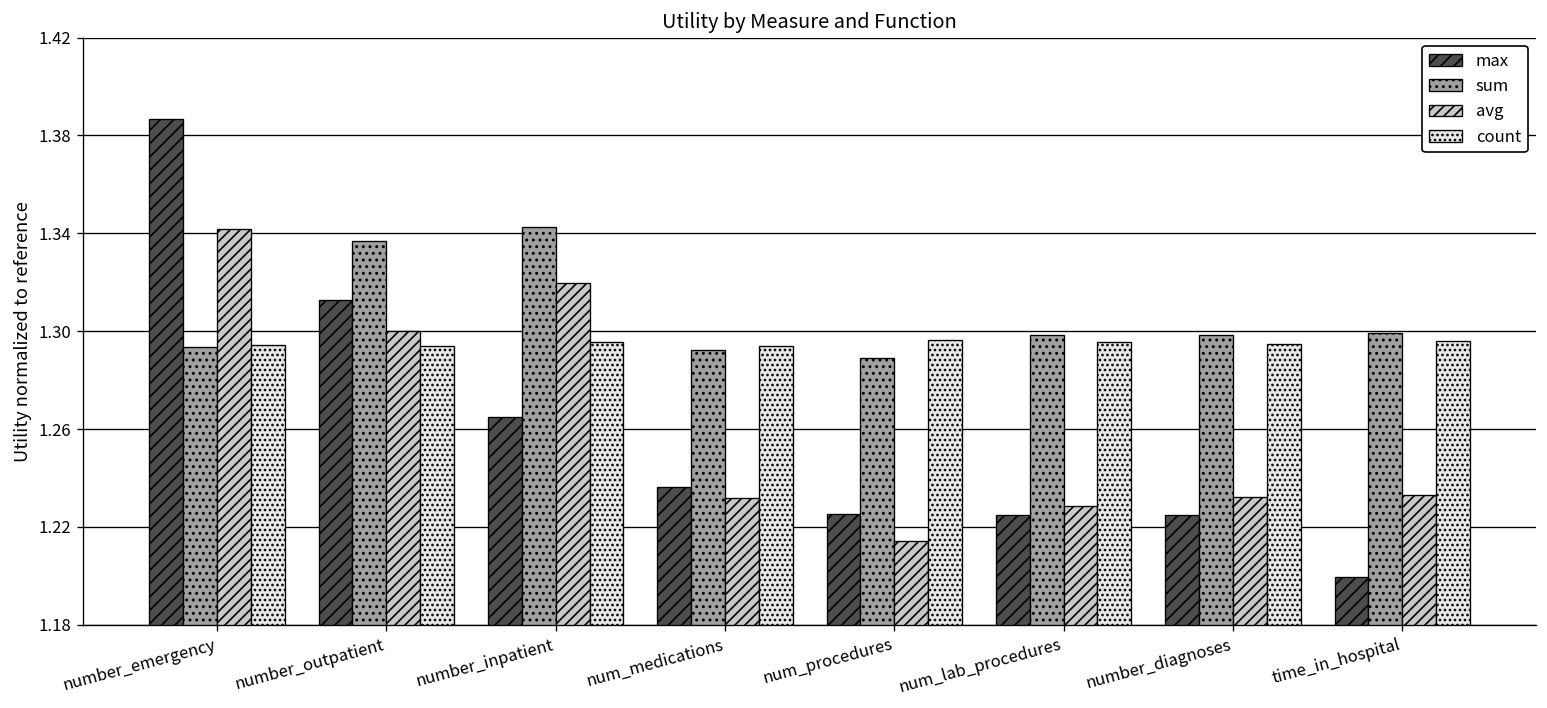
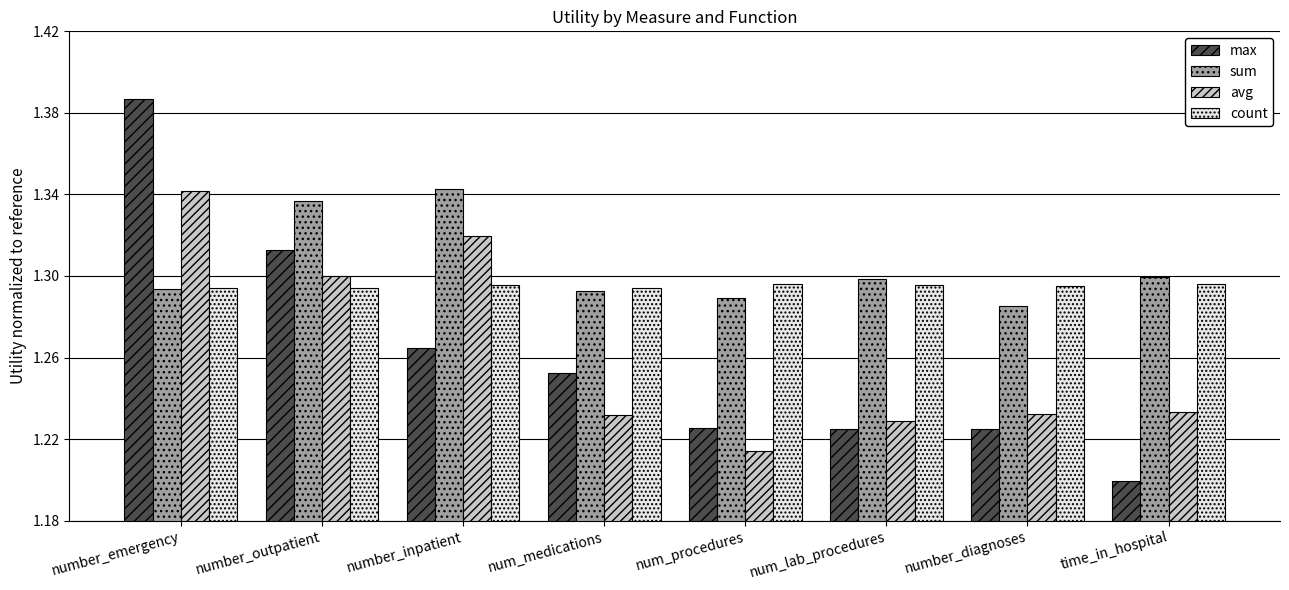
max, num_medications: 1.236 -> 1.252
sum, number_diagnoses: 1.299 -> 1.285
